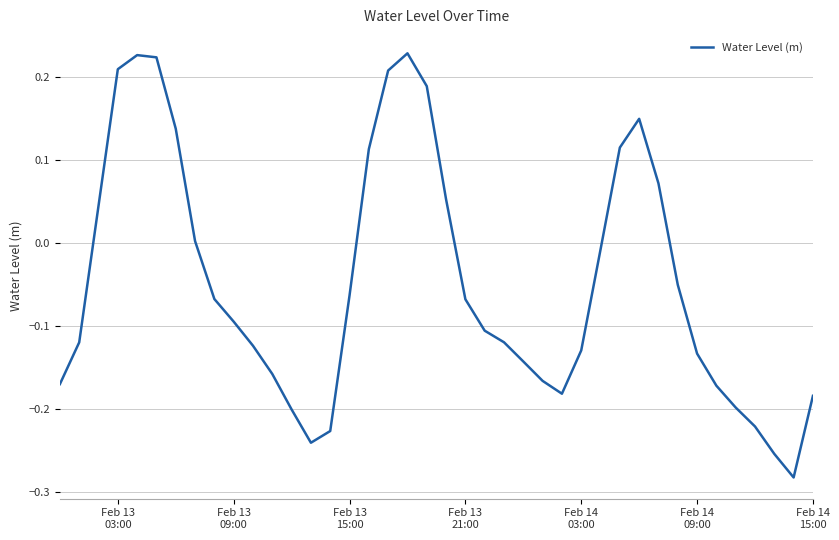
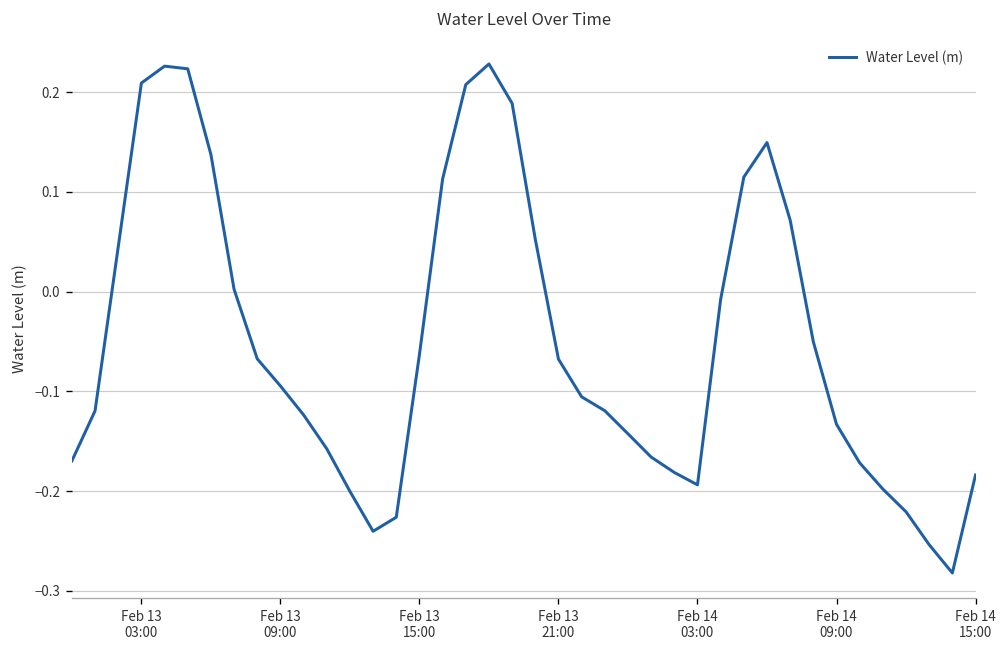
Feb 14 03:00: -0.13 -> -0.19
